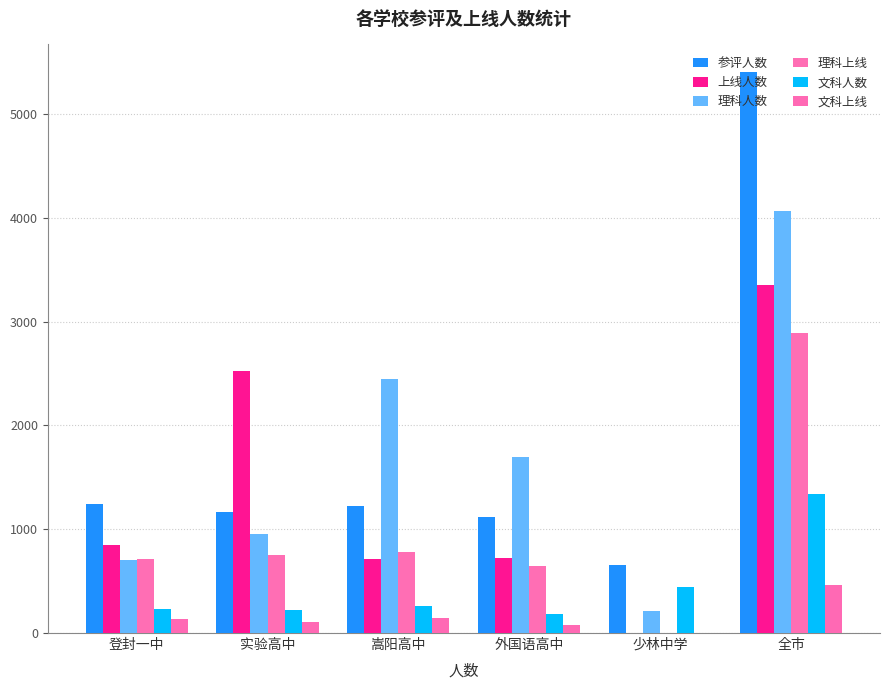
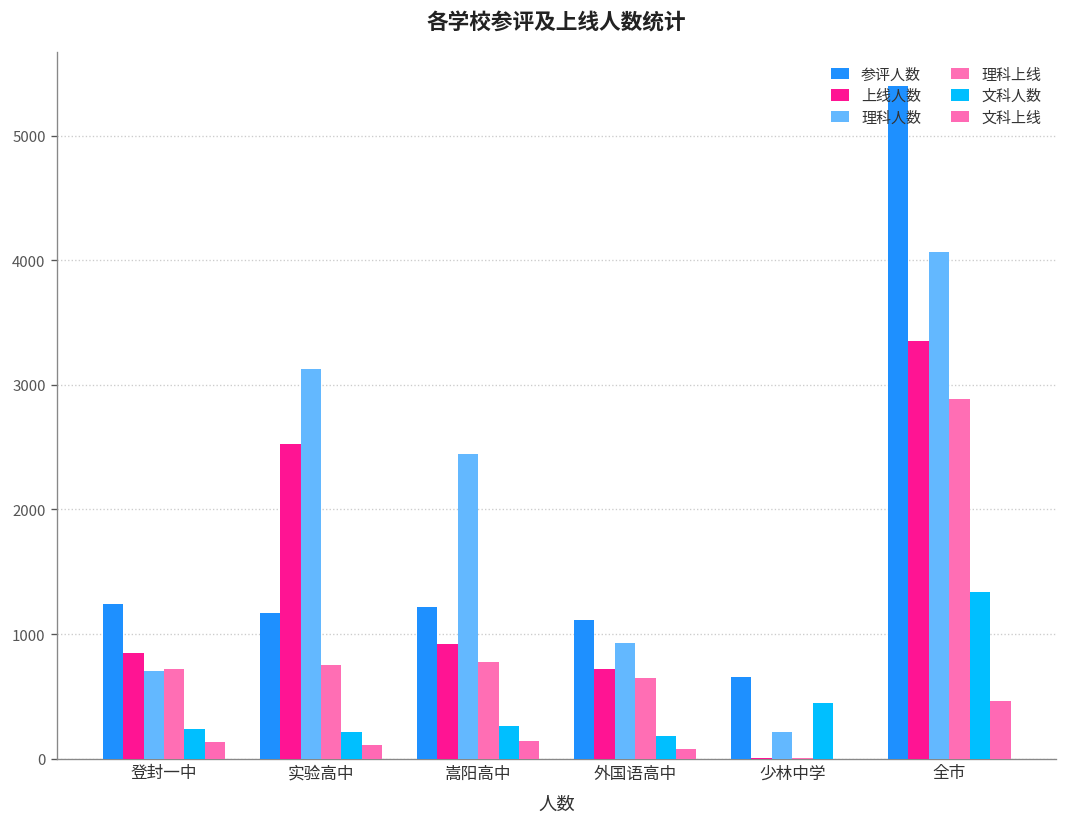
理科人数, 实验高中: 950 -> 3130
上线人数, 嵩阳高中: 710 -> 920
理科人数, 外国语高中: 1700 -> 930
